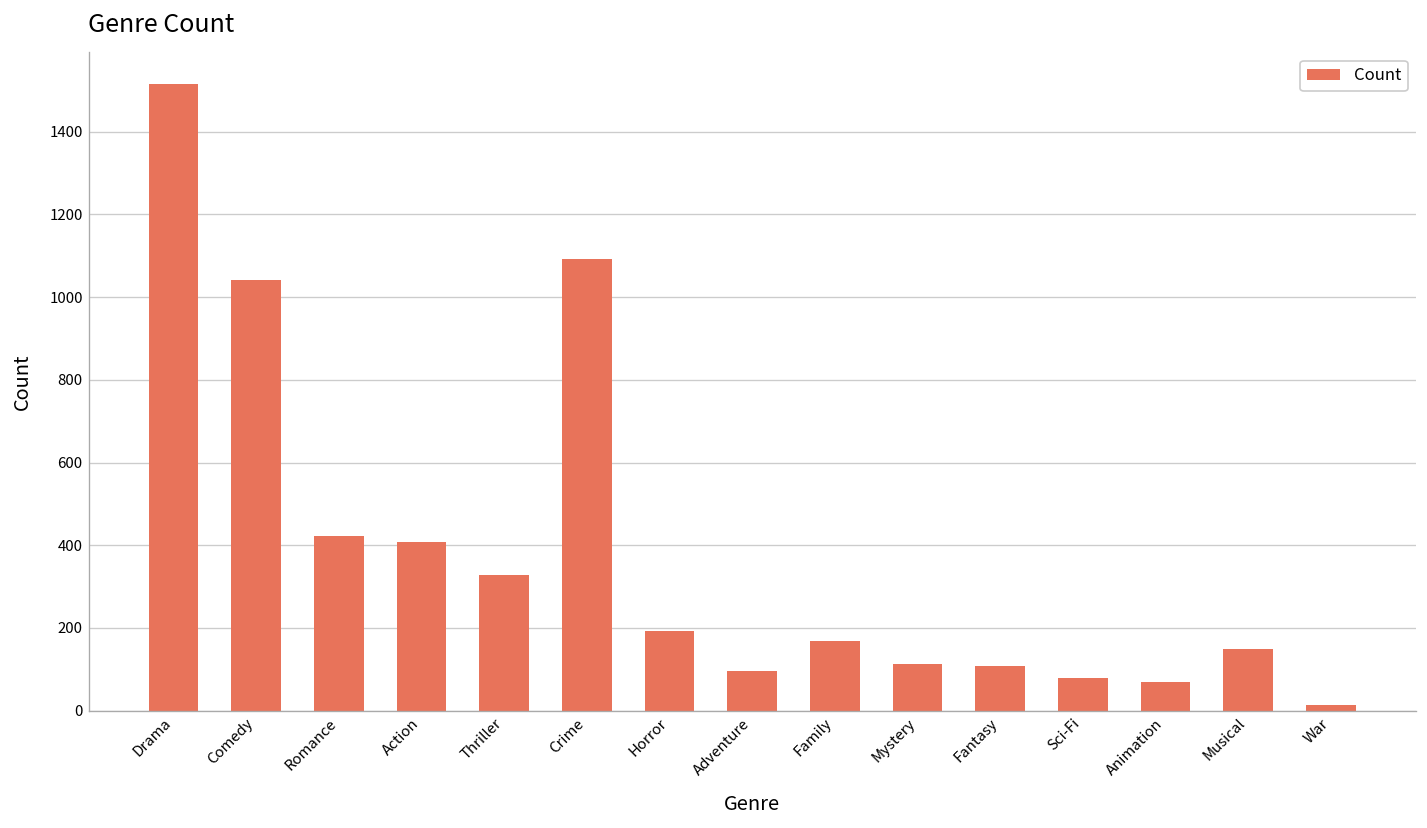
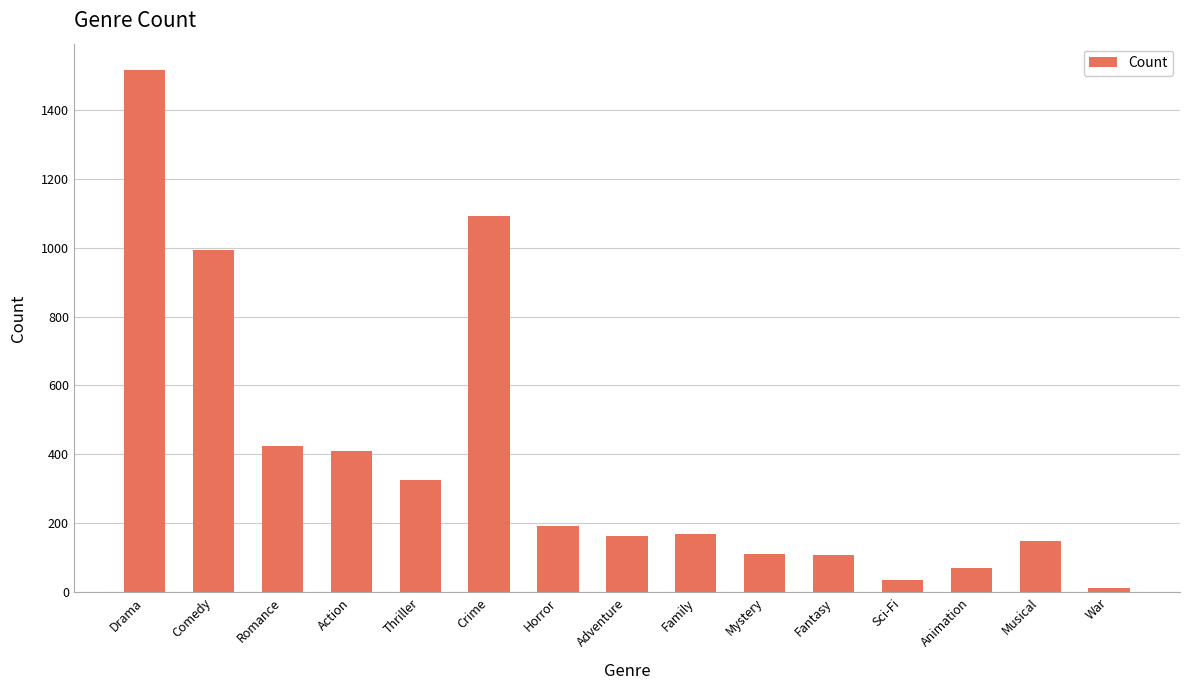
Comedy: 1040 -> 990
Adventure: 100 -> 160
Sci-Fi: 80 -> 40
